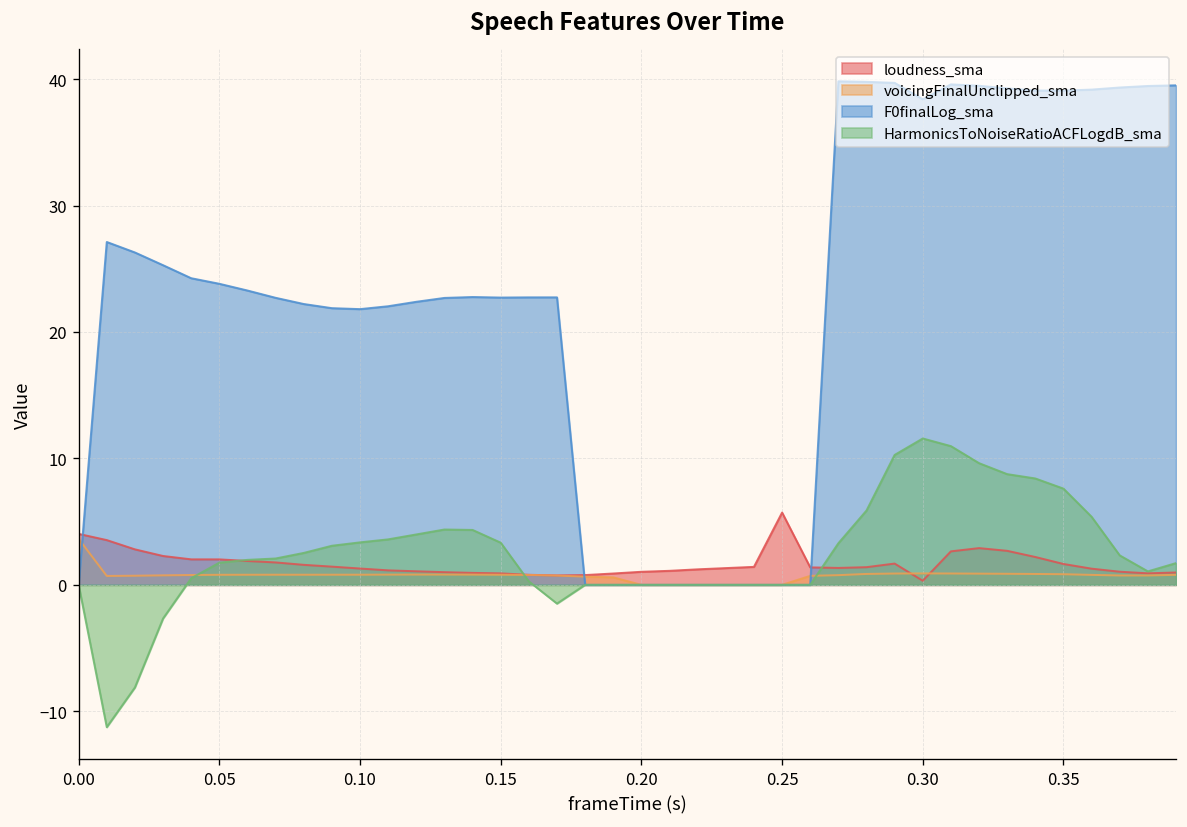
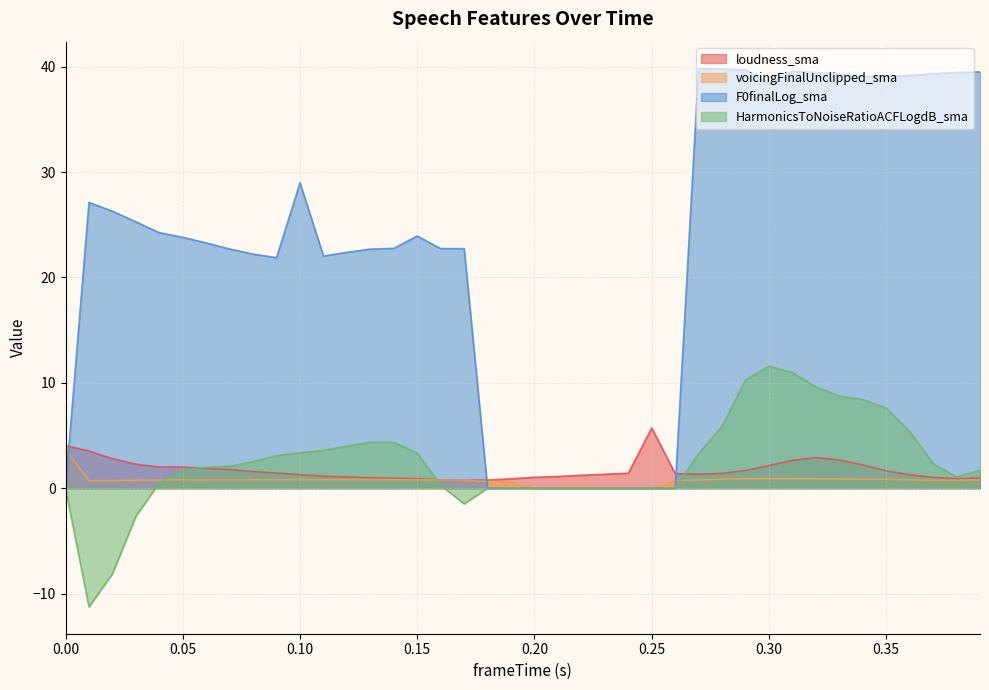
F0finalLog_sma, 0.10: 21.8 -> 29.0
F0finalLog_sma, 0.15: 22.7 -> 23.9
loudness_sma, 0.30: 0.3 -> 2.2
